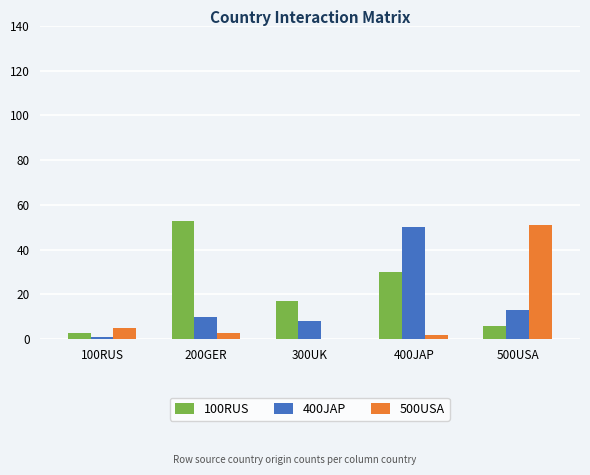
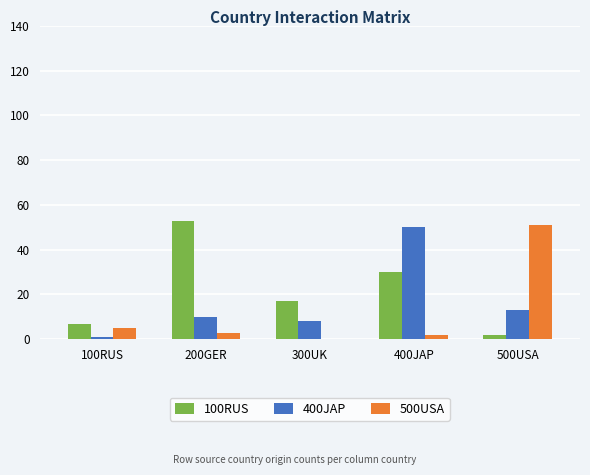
100RUS, 100RUS: 3 -> 7
100RUS, 500USA: 6 -> 2
